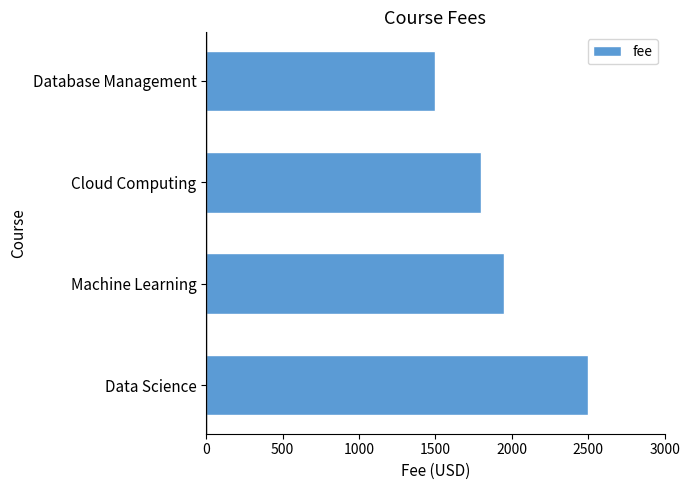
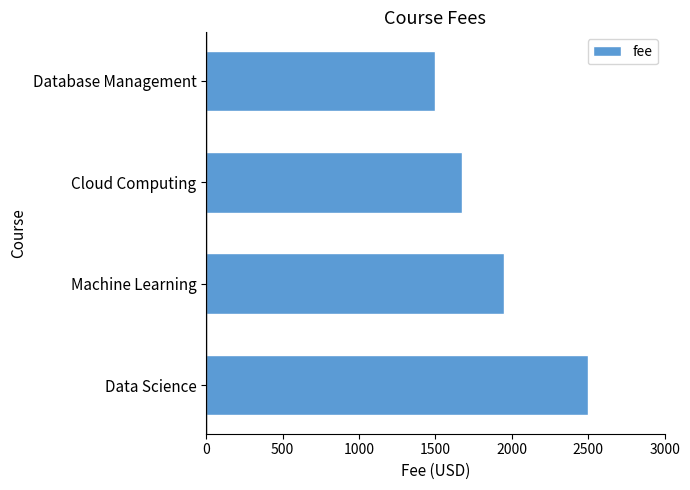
Cloud Computing: 1800 -> 1670
